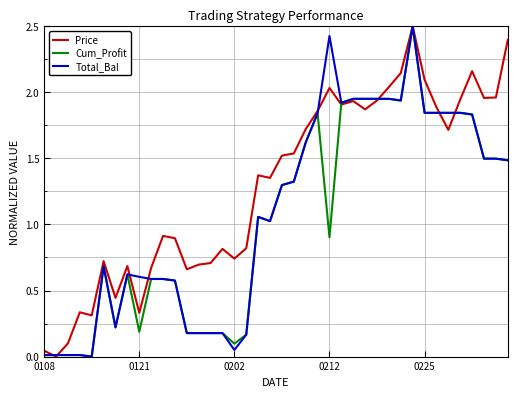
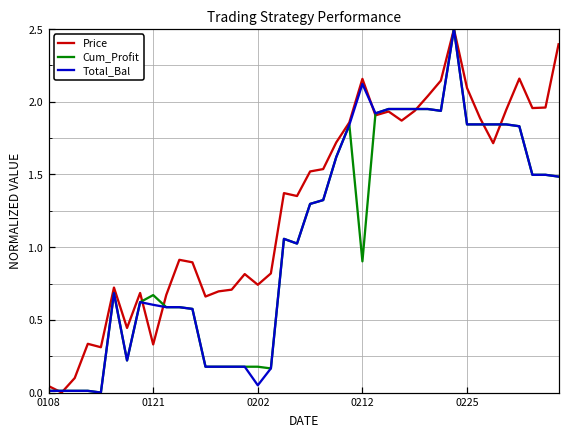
Cum_Profit, 0121: 0.19 -> 0.67
Cum_Profit, 0202: 0.10 -> 0.18
Price, 0212: 2.03 -> 2.16
Total_Bal, 0212: 2.43 -> 2.12
